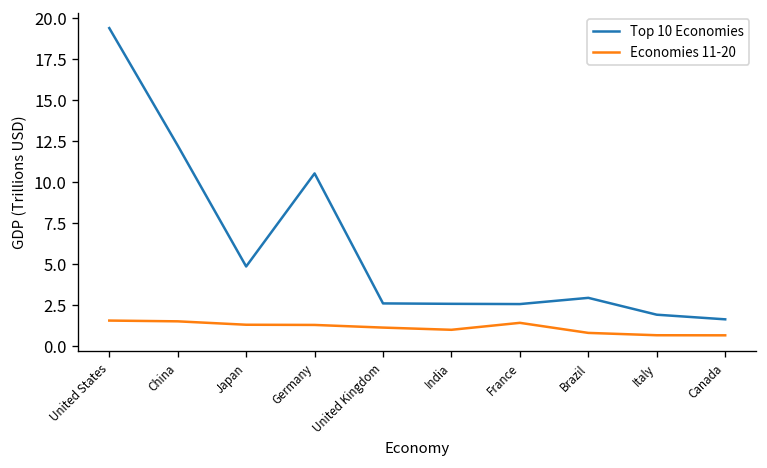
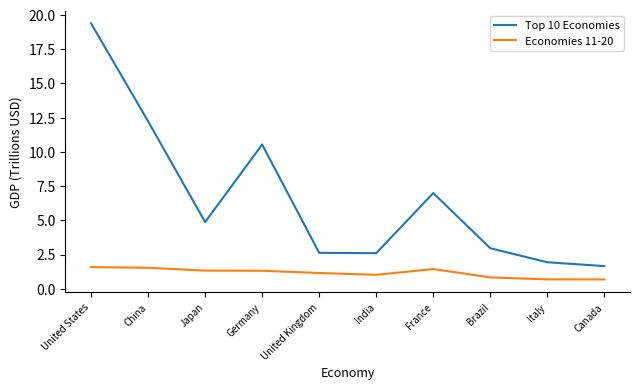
Top 10 Economies, France: 2.6 -> 7.0
